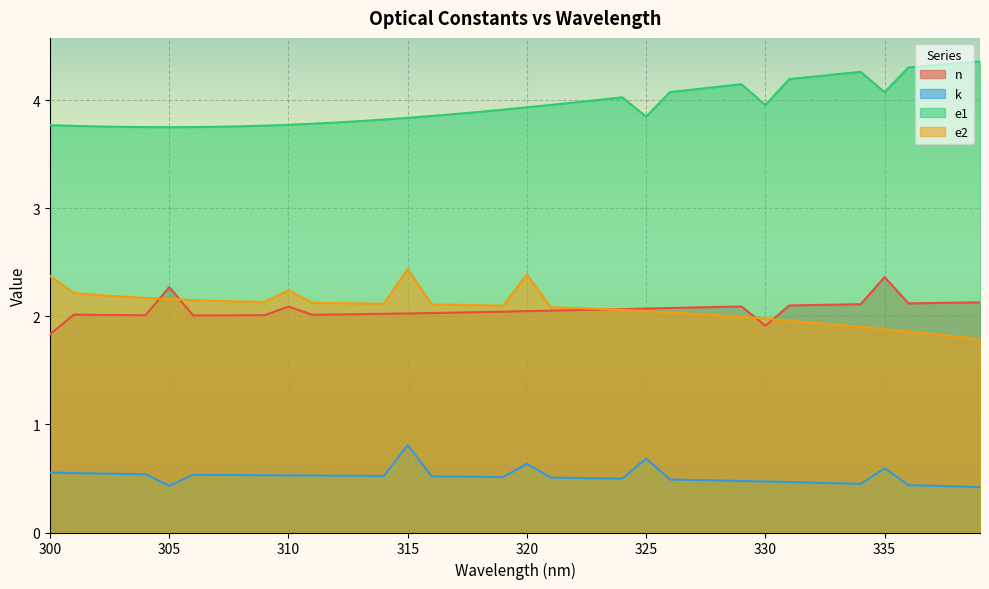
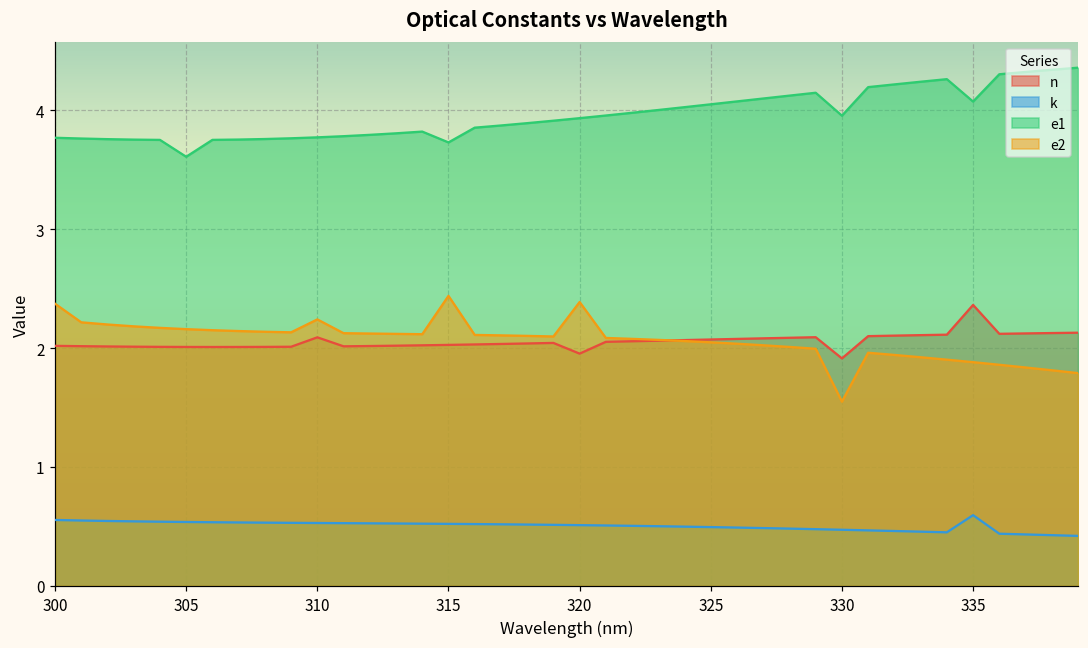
n, 300: 1.83 -> 2.02
n, 305: 2.27 -> 2.01
k, 305: 0.43 -> 0.54
e1, 305: 3.75 -> 3.61
k, 315: 0.81 -> 0.52
e1, 315: 3.84 -> 3.73
n, 320: 2.05 -> 1.95
k, 320: 0.64 -> 0.51
k, 325: 0.69 -> 0.49
e1, 325: 3.85 -> 4.05
e2, 330: 1.98 -> 1.55
